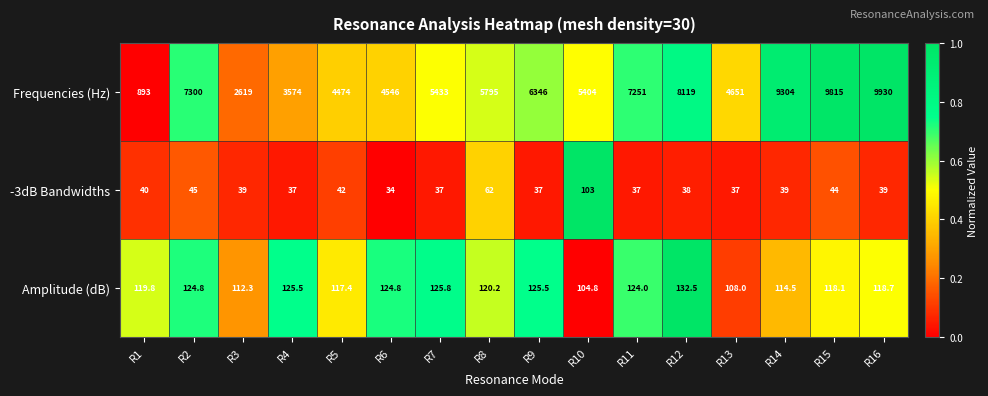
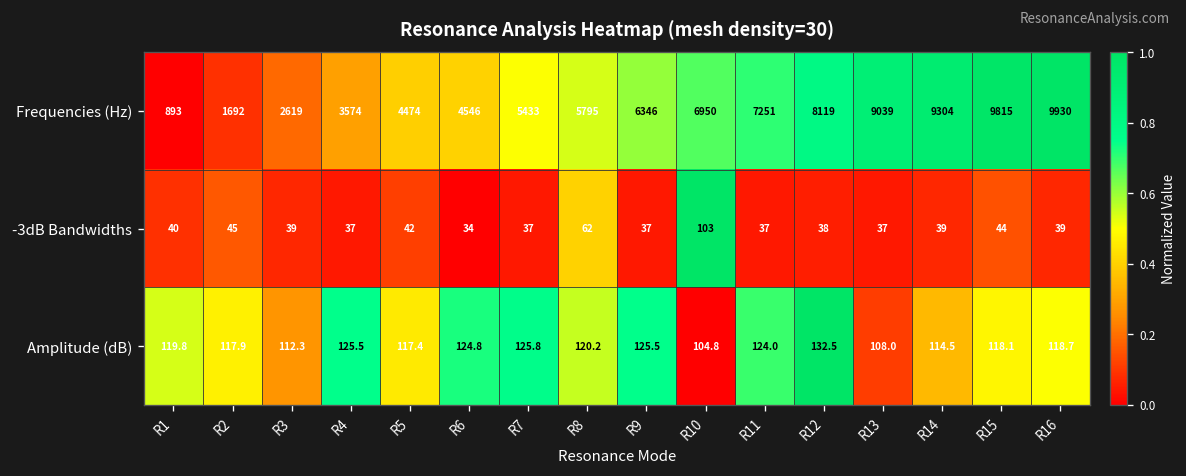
Frequencies (Hz), R2: 7300 -> 1692
Frequencies (Hz), R10: 5404 -> 6950
Frequencies (Hz), R13: 4651 -> 9039
Amplitude (dB), R2: 124.8 -> 117.9
